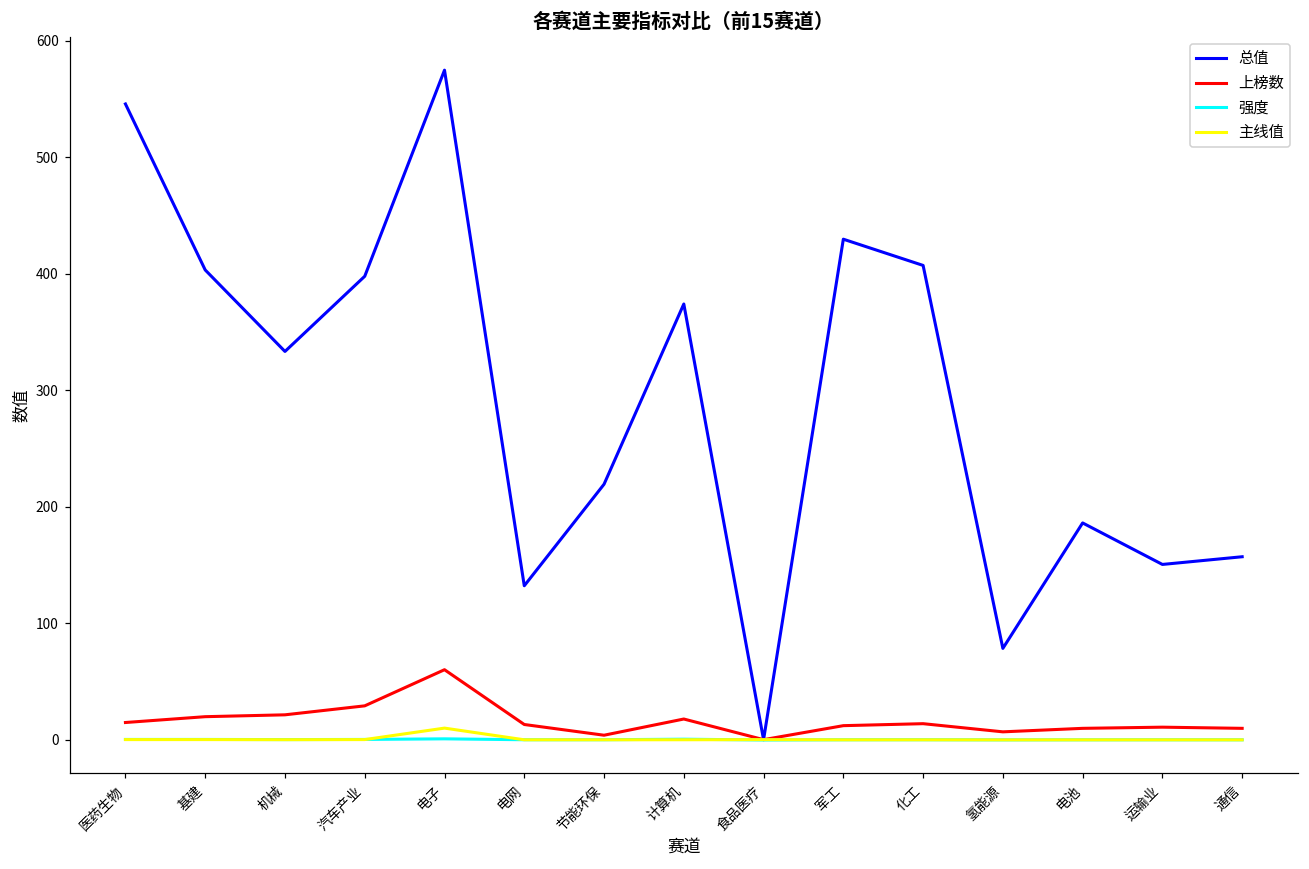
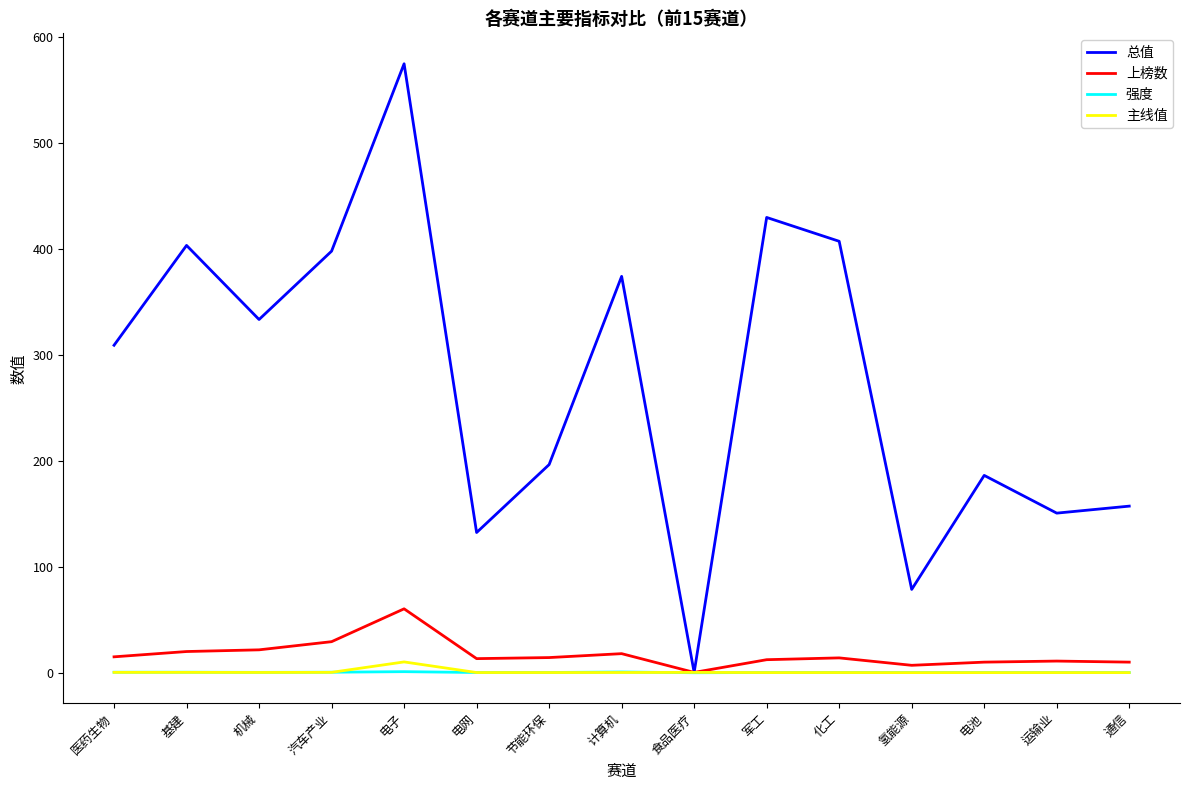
总值, 医药生物: 546 -> 309
总值, 节能环保: 219 -> 196
上榜数, 节能环保: 4 -> 14
